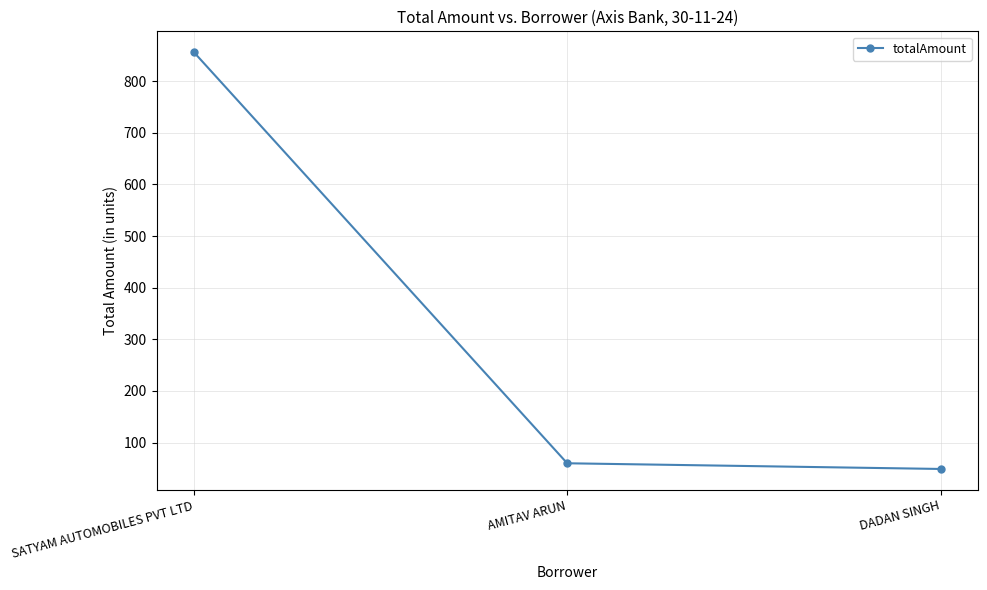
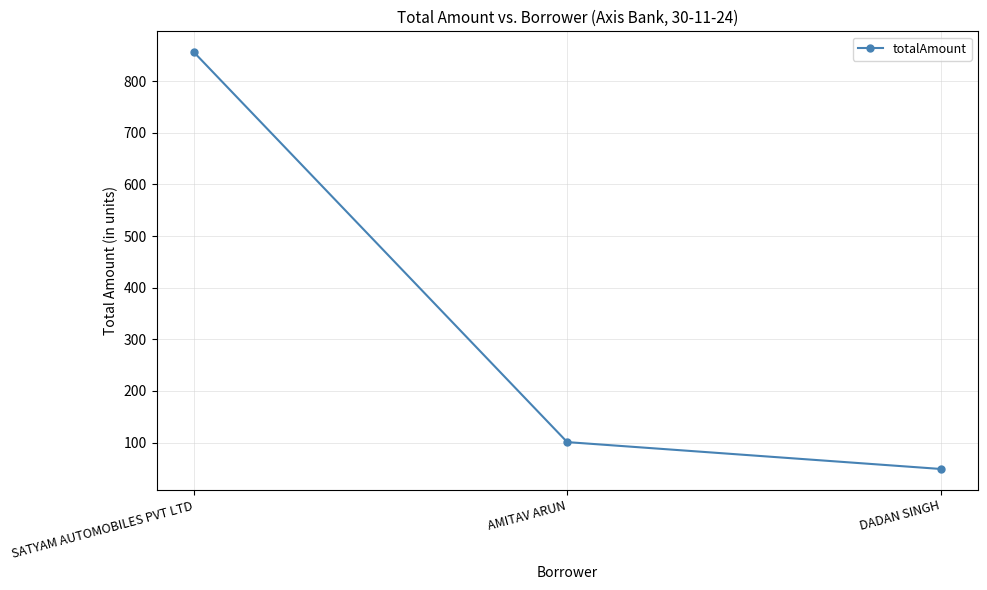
AMITAV ARUN: 60 -> 100
